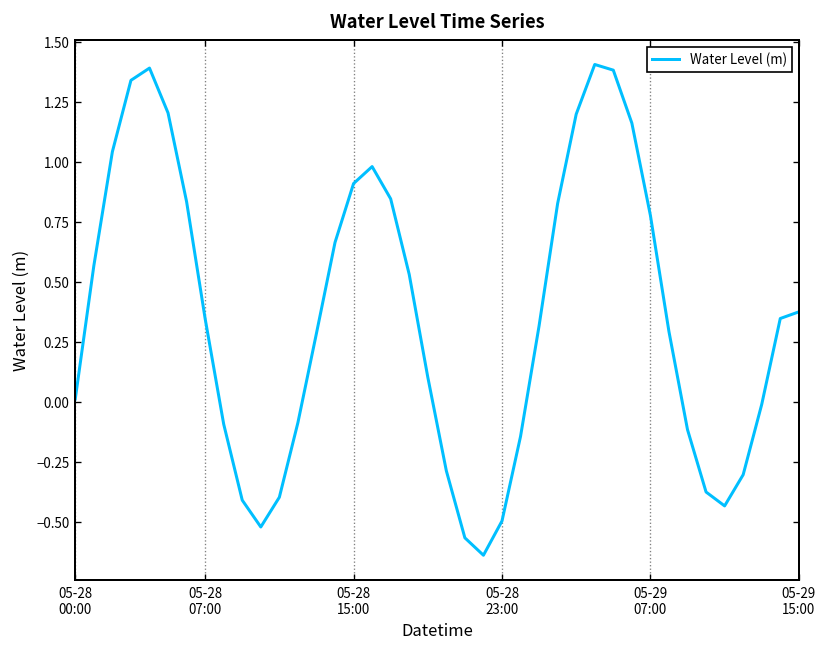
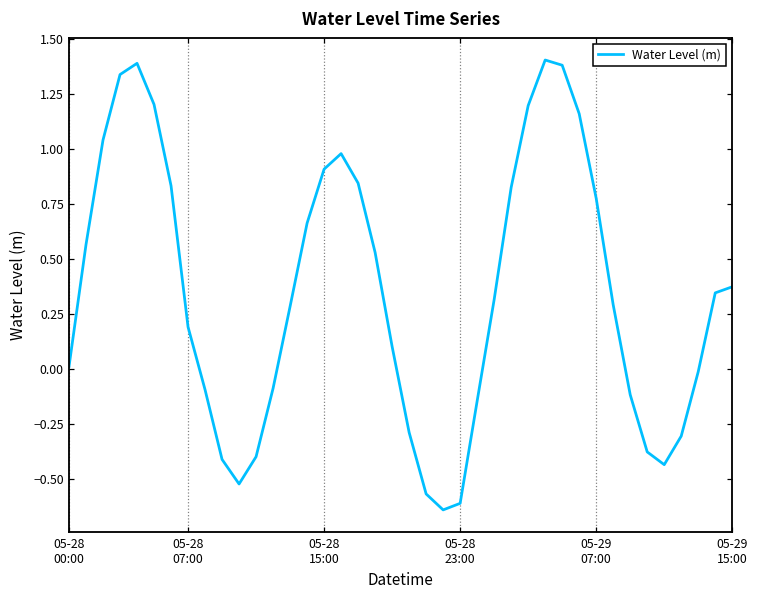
05-28 07:00: 0.35 -> 0.19
05-28 23:00: -0.50 -> -0.61
